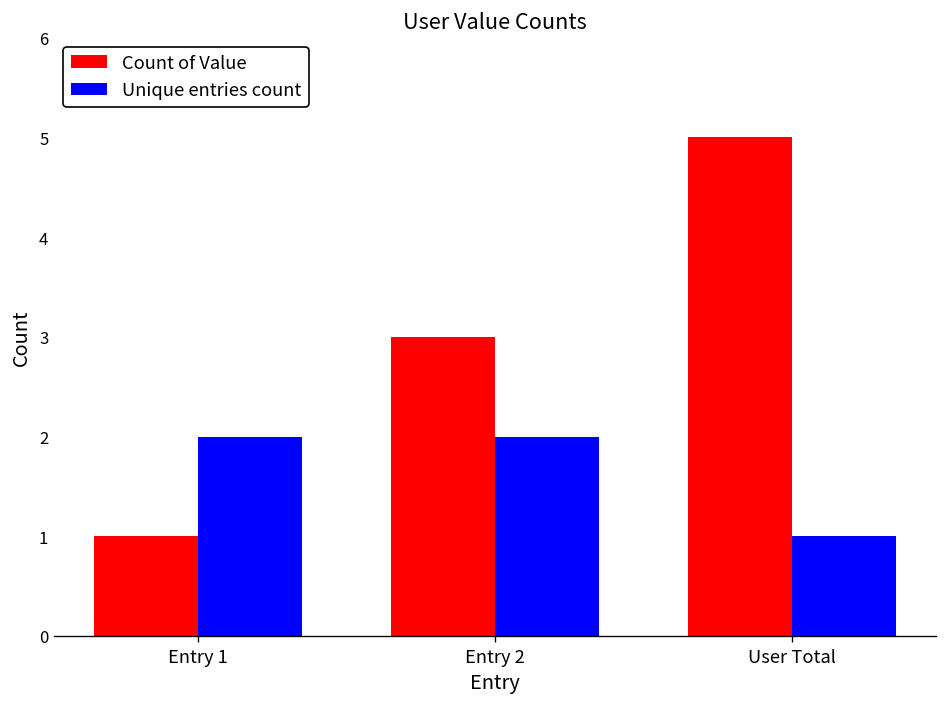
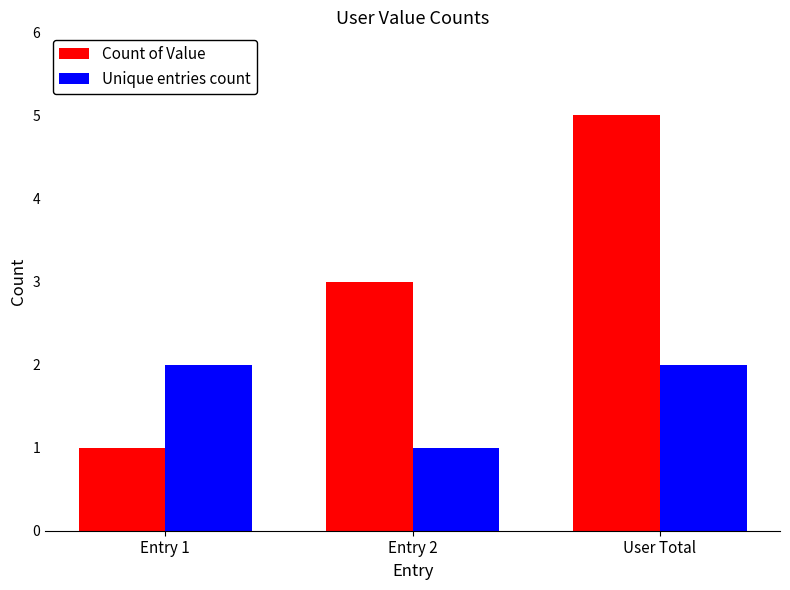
Unique entries count, Entry 2: 2 -> 1
Unique entries count, User Total: 1 -> 2
